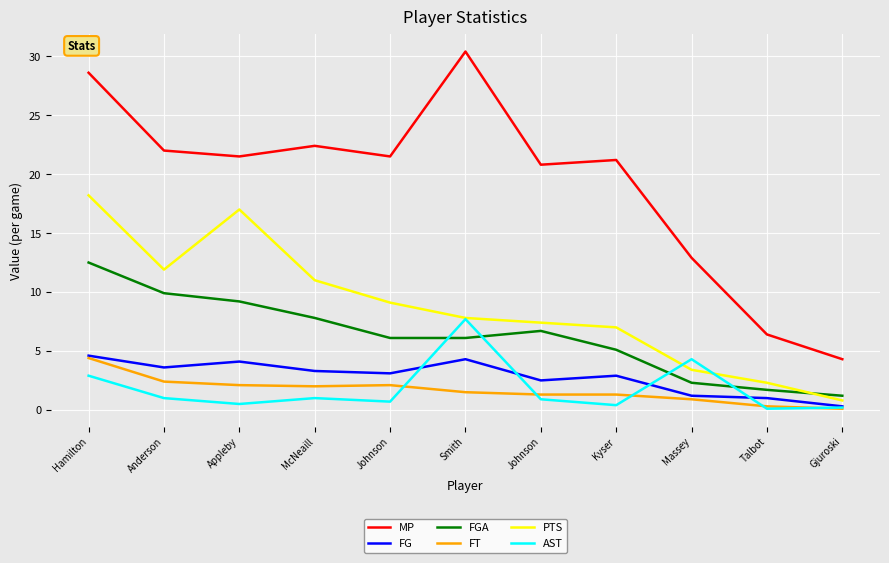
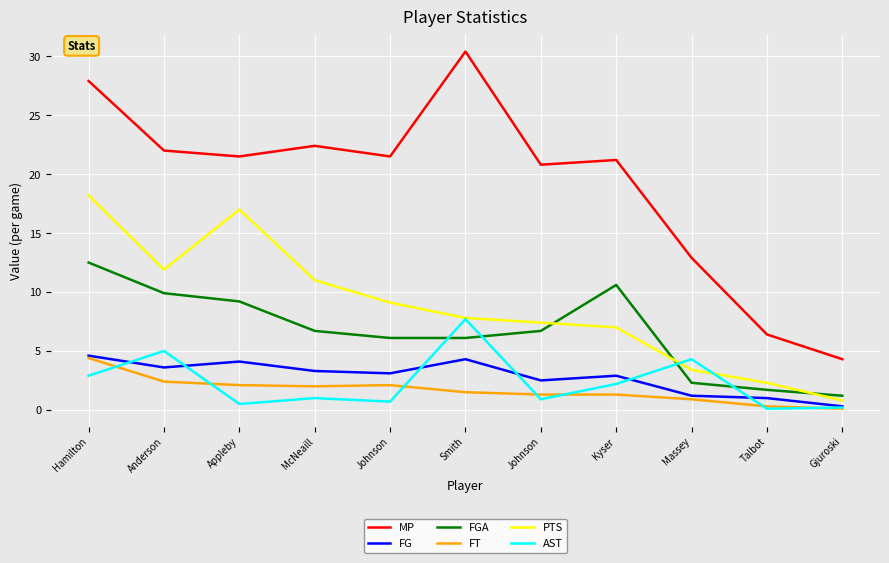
MP, Hamilton: 28.6 -> 27.9
AST, Anderson: 1 -> 5
FGA, McNeaill: 7.8 -> 6.7
FGA, Kyser: 5.1 -> 10.6
AST, Kyser: 0.4 -> 2.2
